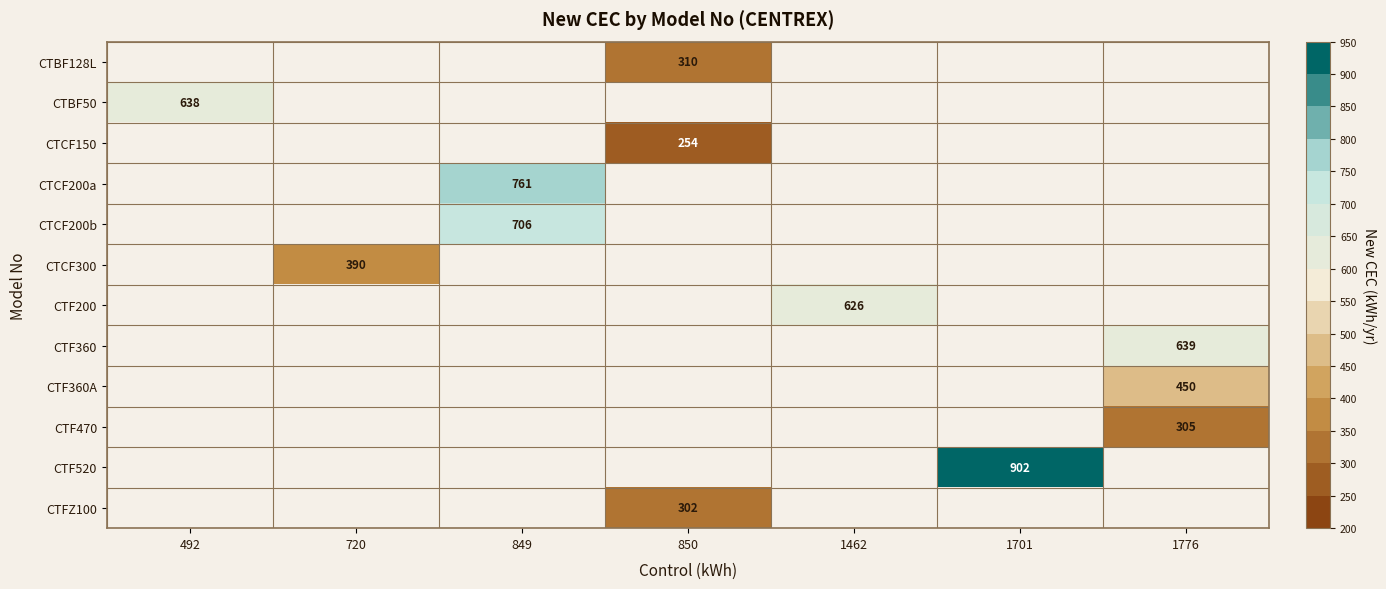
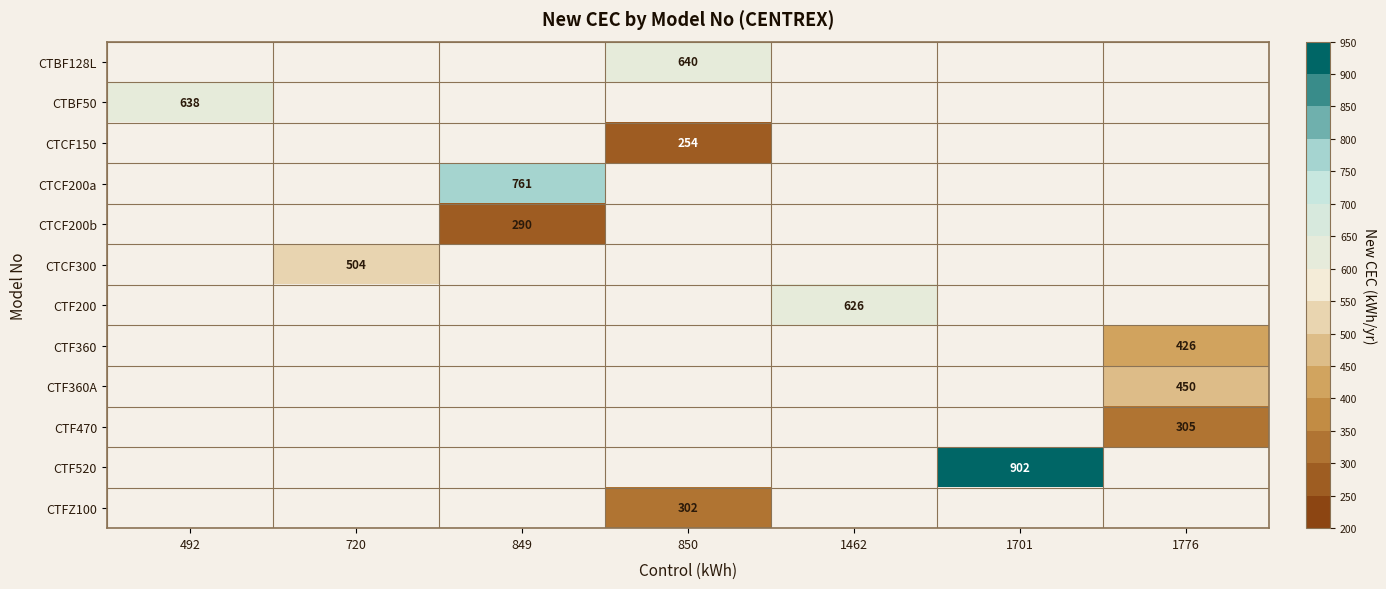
CTBF128L, 850: 310 -> 640
CTCF200b, 849: 706 -> 290
CTCF300, 720: 390 -> 504
CTF360, 1776: 639 -> 426
